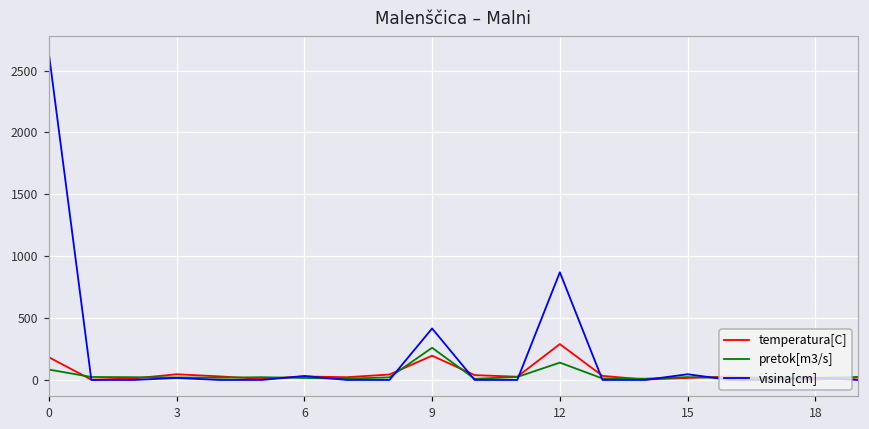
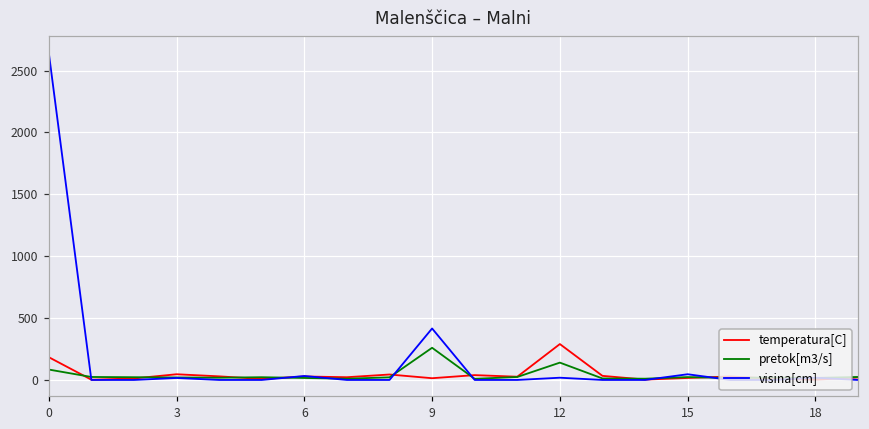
temperatura[C], 9: 200 -> 10
visina[cm], 12: 870 -> 20
